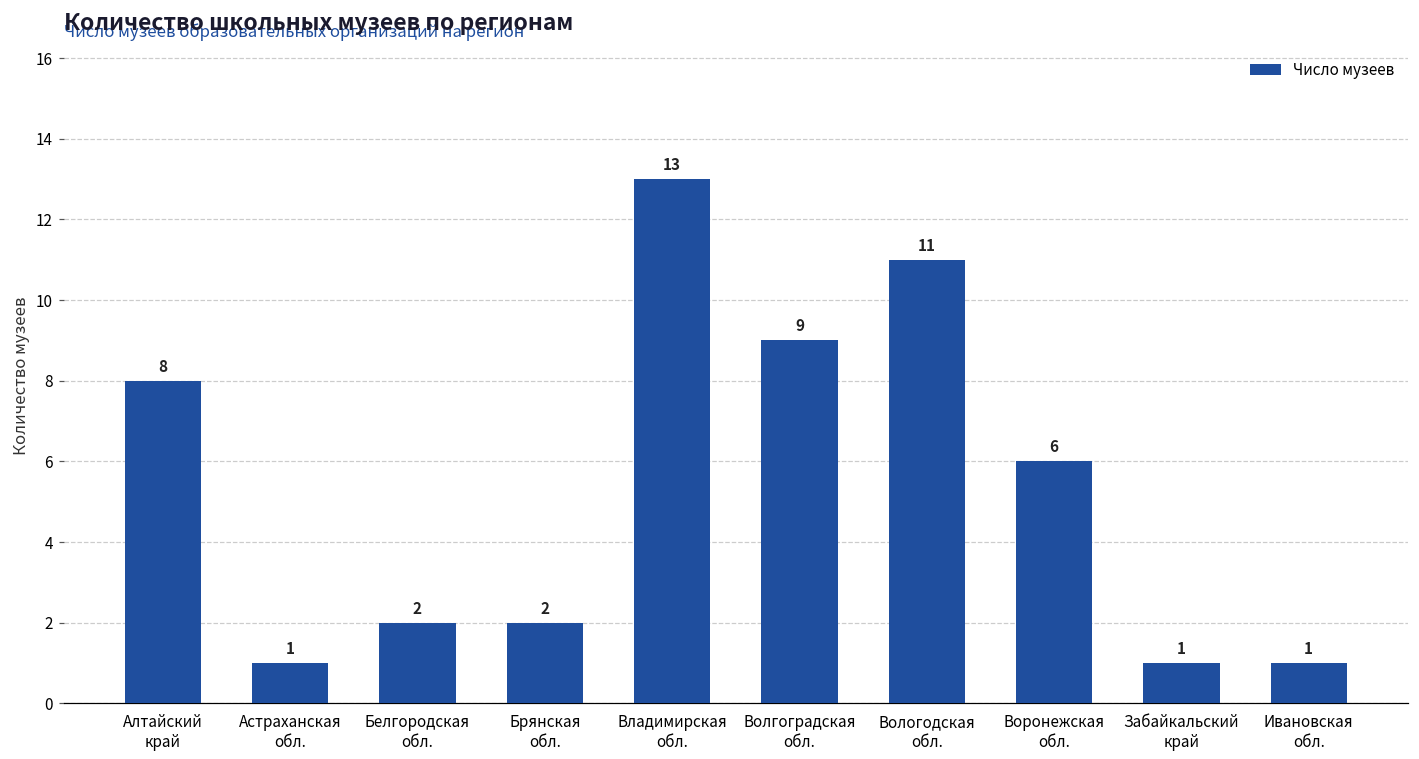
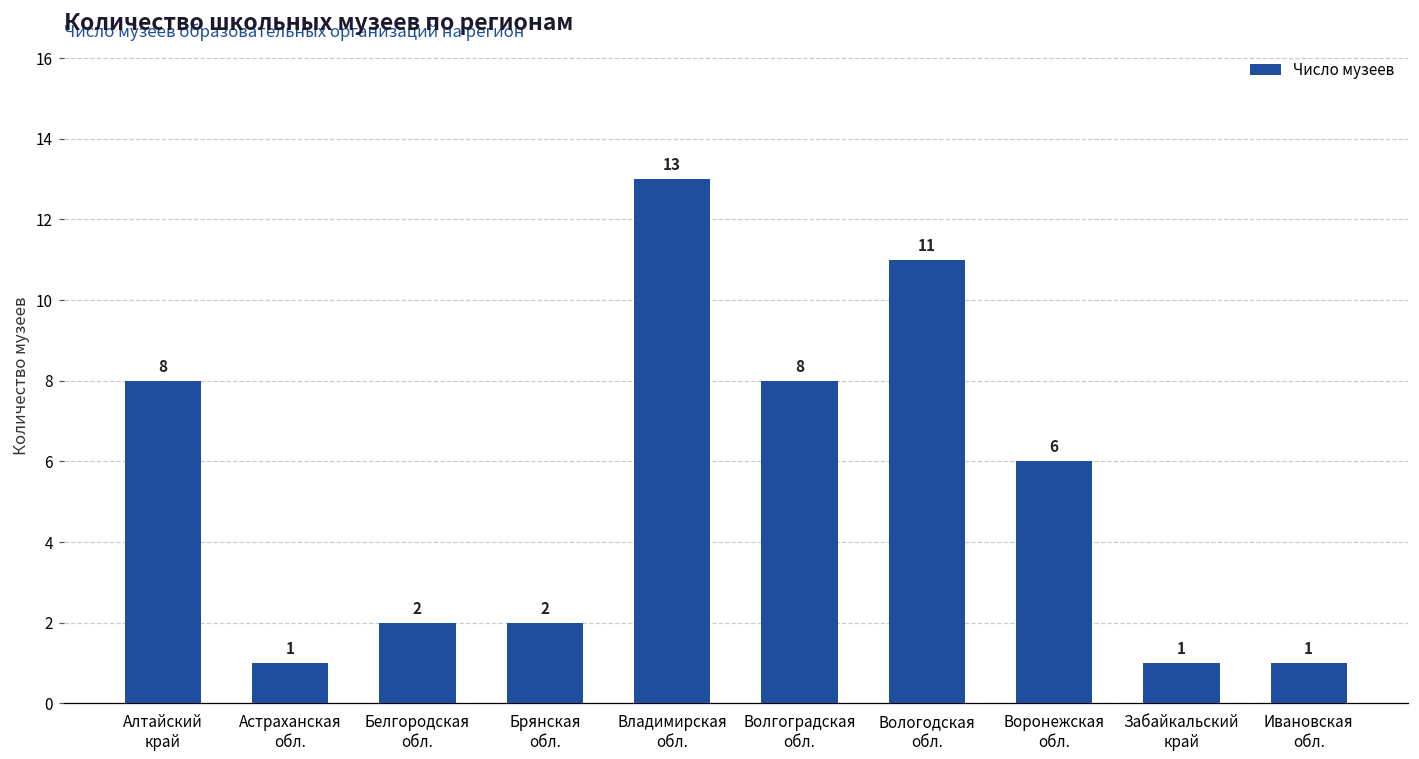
Волгоградская обл.: 9 -> 8
